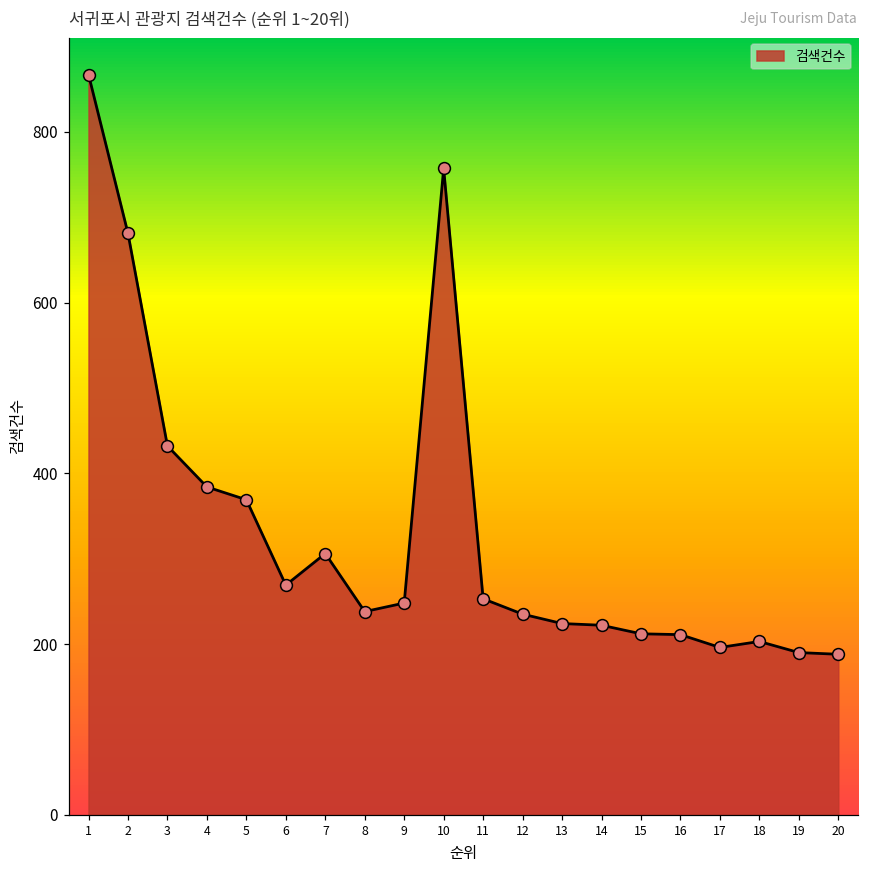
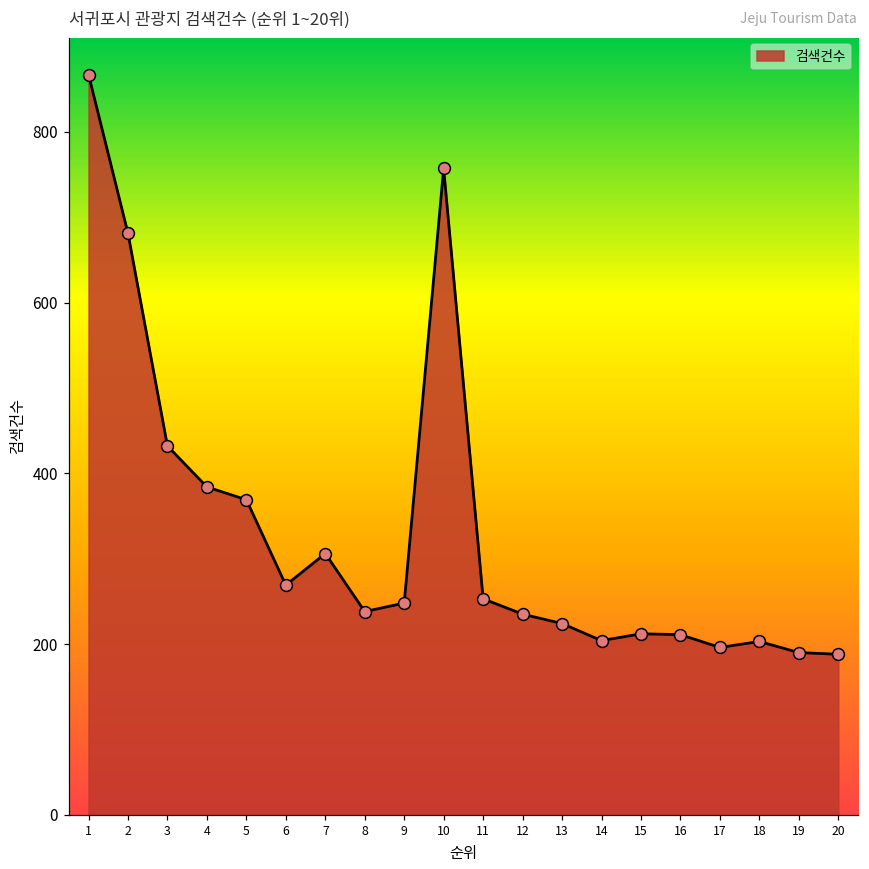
14: 220 -> 200
